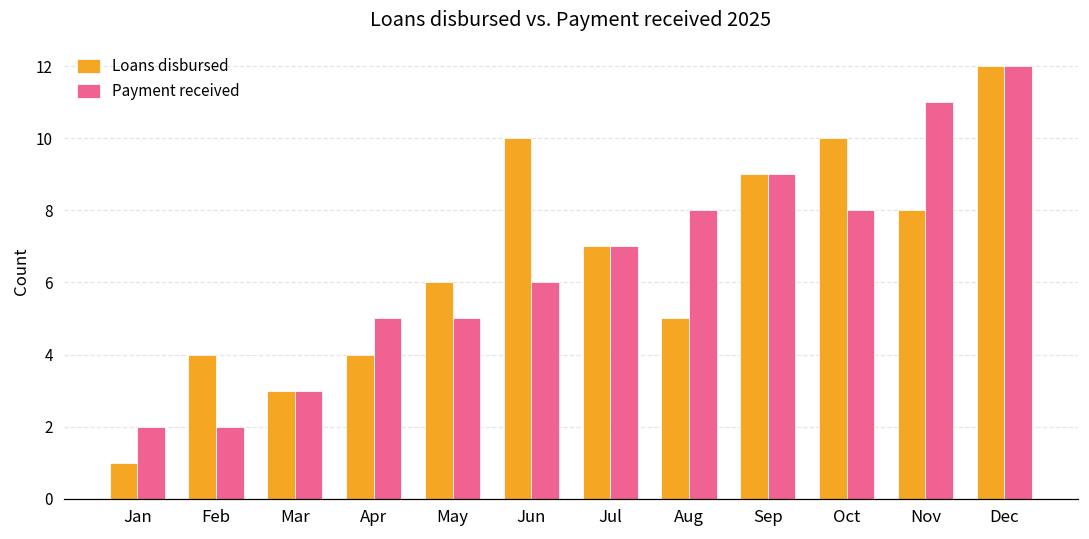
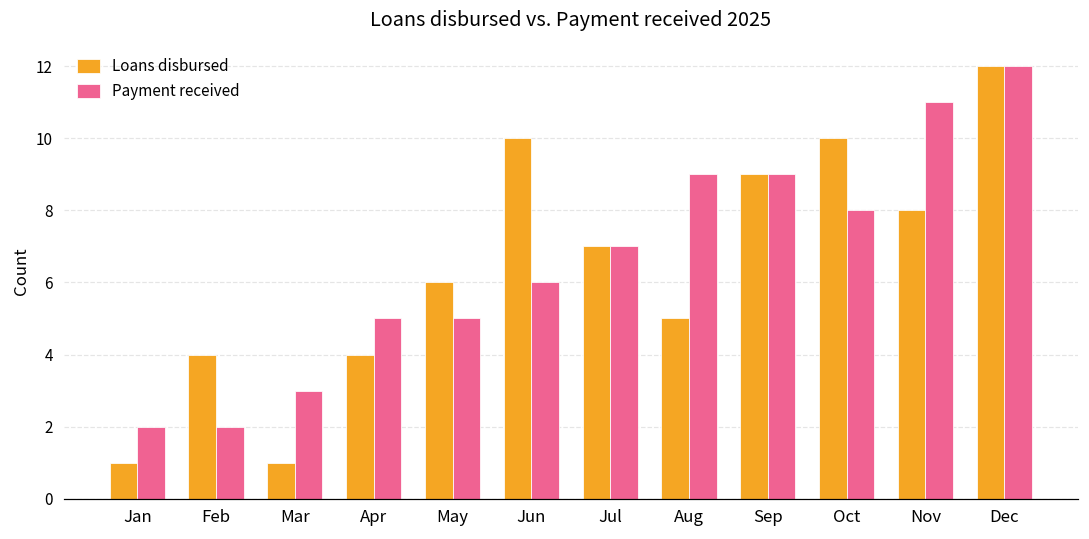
Loans disbursed, Mar: 3 -> 1
Payment received, Aug: 8 -> 9
